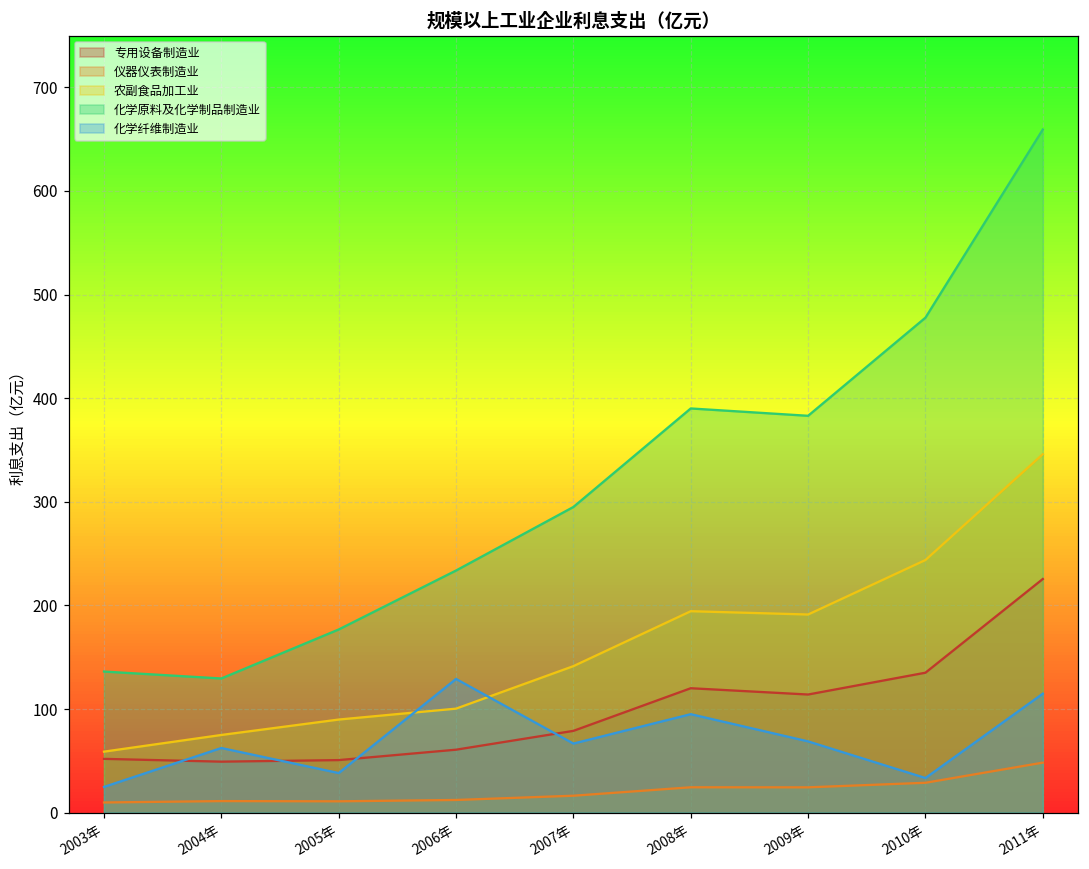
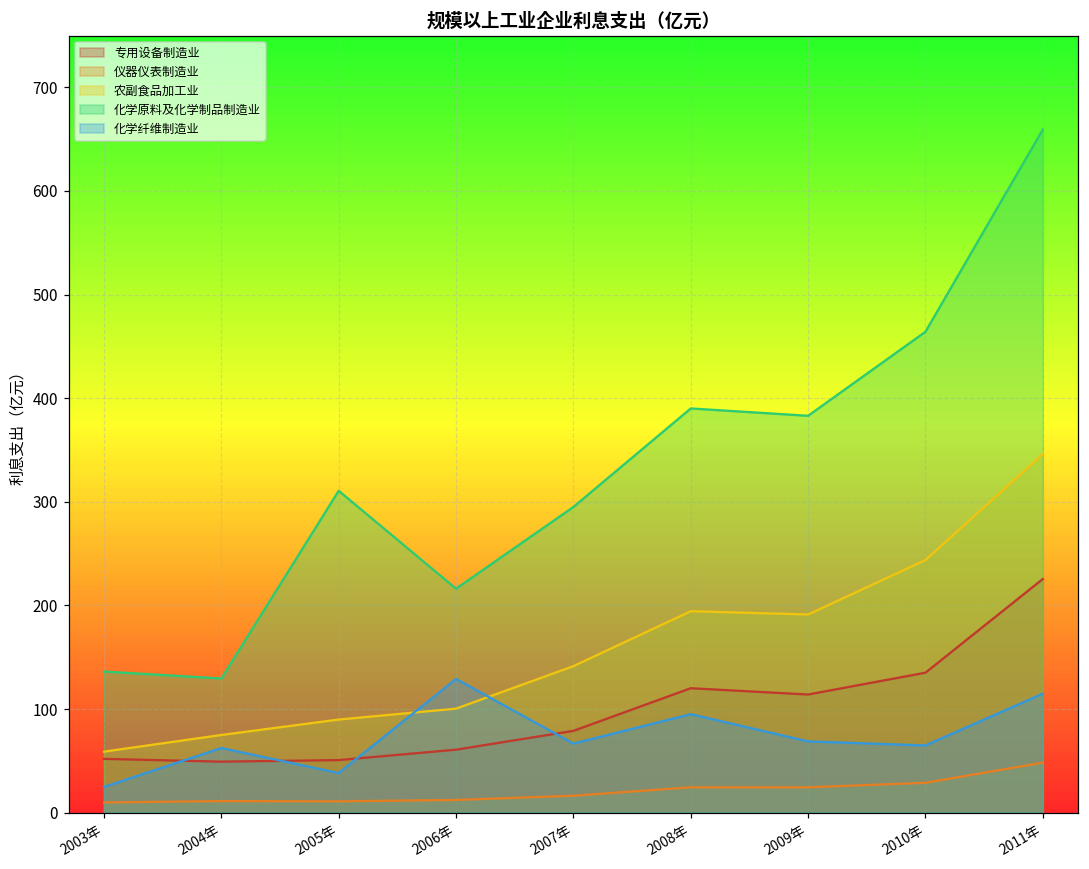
化学原料及化学制品制造业, 2005年: 180 -> 310
化学原料及化学制品制造业, 2006年: 230 -> 220
化学原料及化学制品制造业, 2010年: 480 -> 460
化学纤维制造业, 2010年: 30 -> 60
